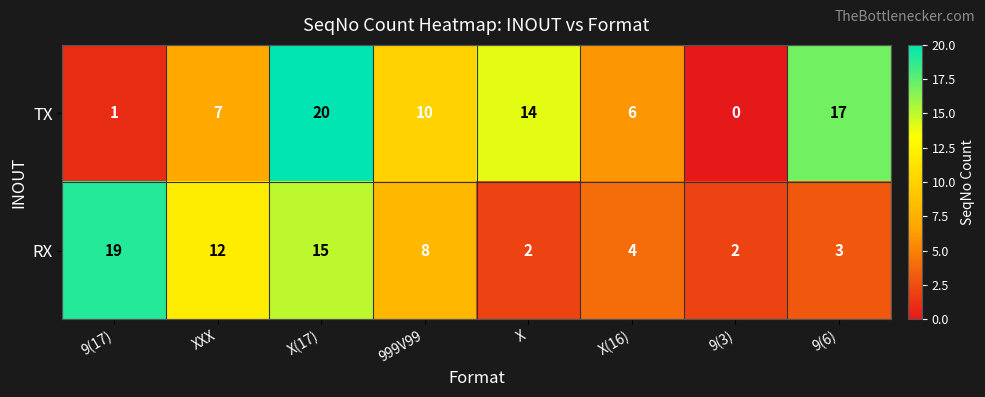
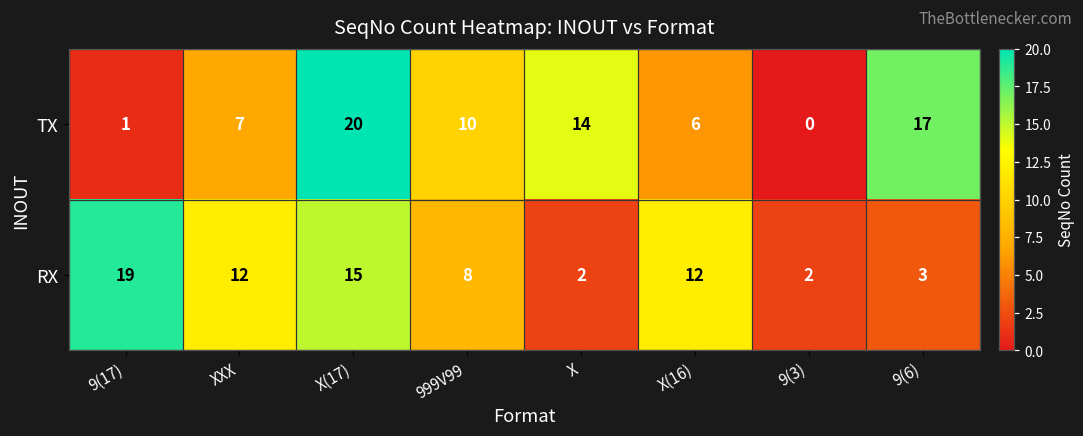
RX, X(16): 4 -> 12
